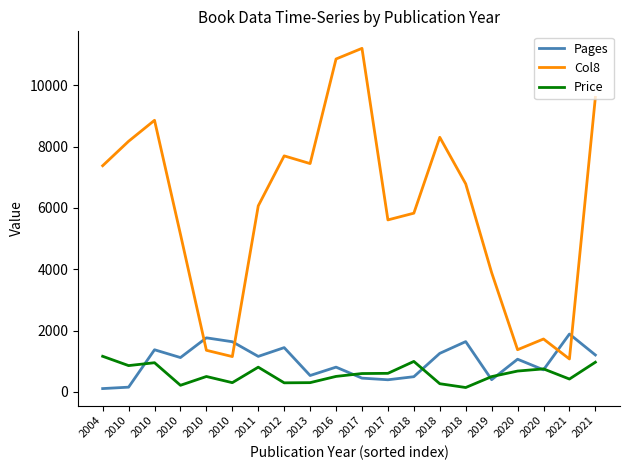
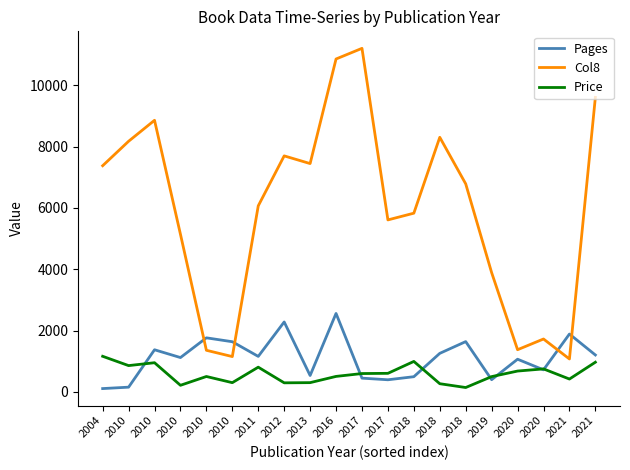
Pages, 2012: 1400 -> 2300
Pages, 2016: 800 -> 2600
